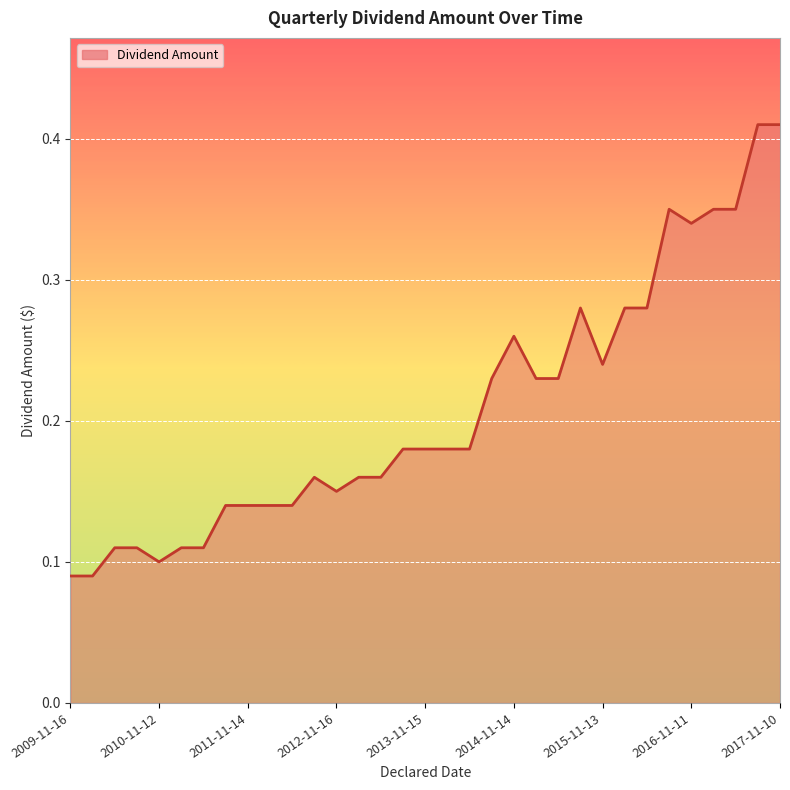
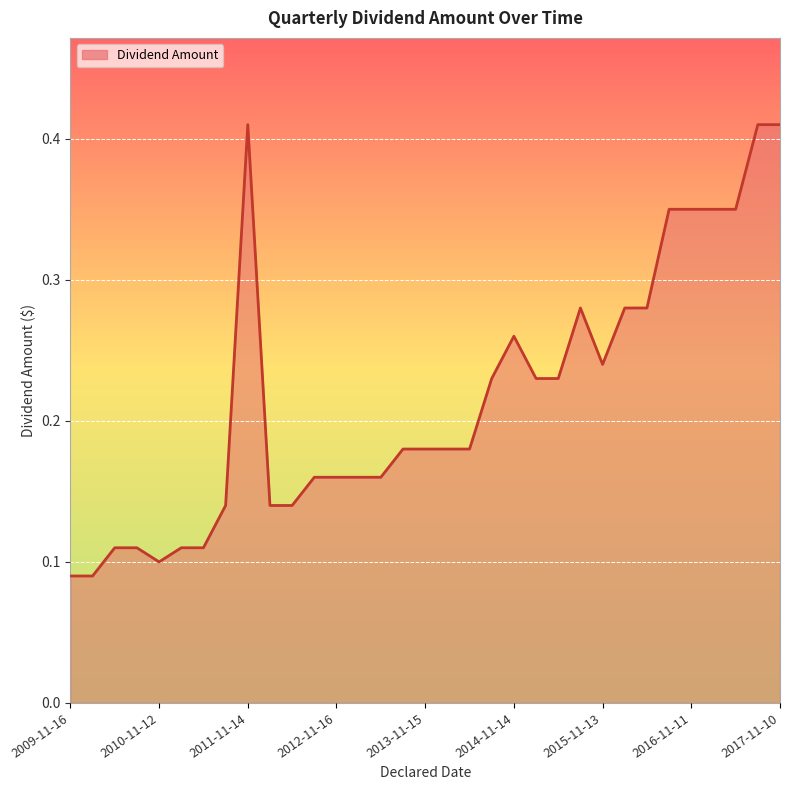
2011-11-14: 0.14 -> 0.41
2012-11-16: 0.15 -> 0.16
2016-11-11: 0.34 -> 0.35
